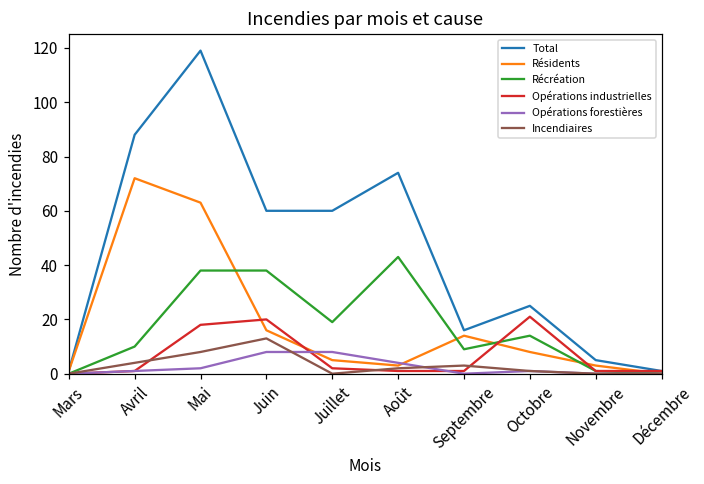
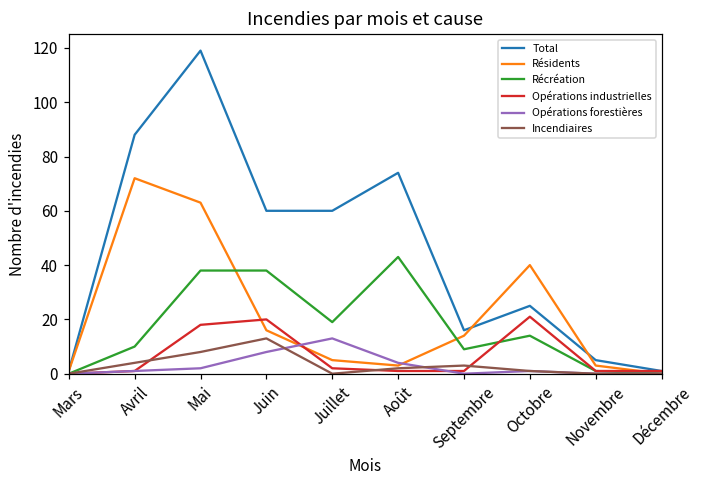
Opérations forestières, Juillet: 8 -> 13
Résidents, Octobre: 8 -> 40
